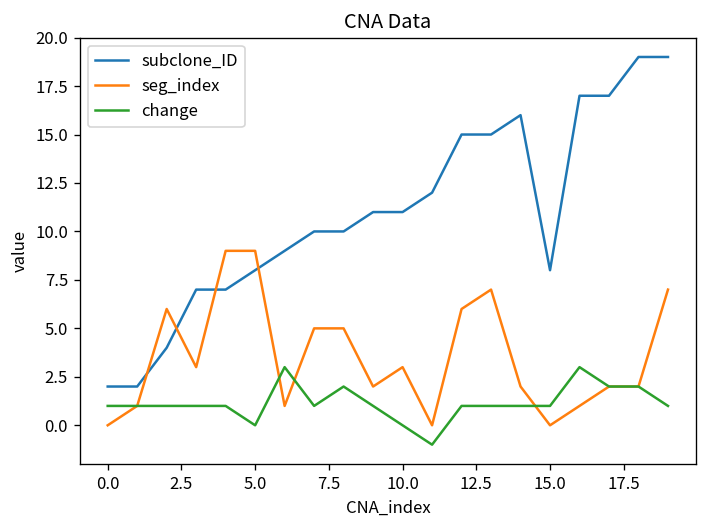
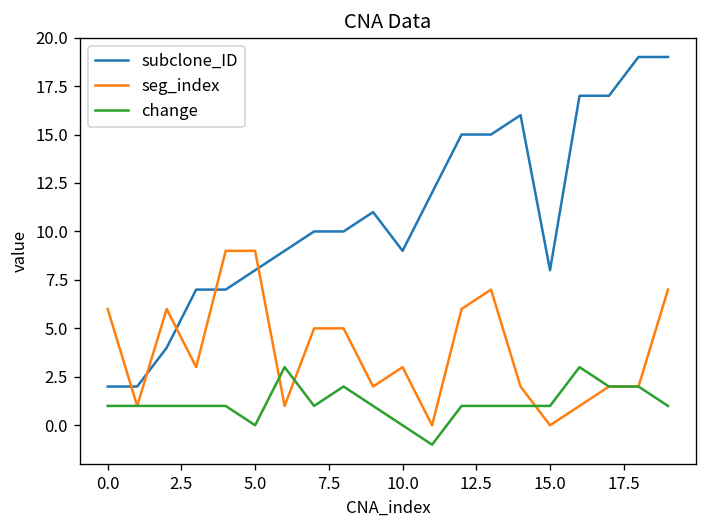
seg_index, 0.0: 0 -> 6
subclone_ID, 10.0: 11 -> 9
